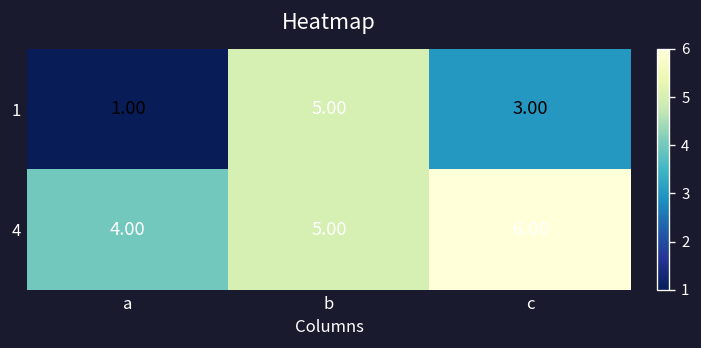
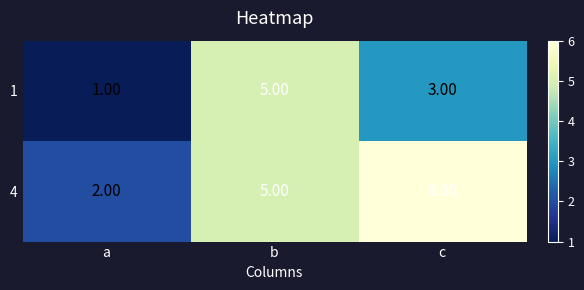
4, a: 4.00 -> 2.00
